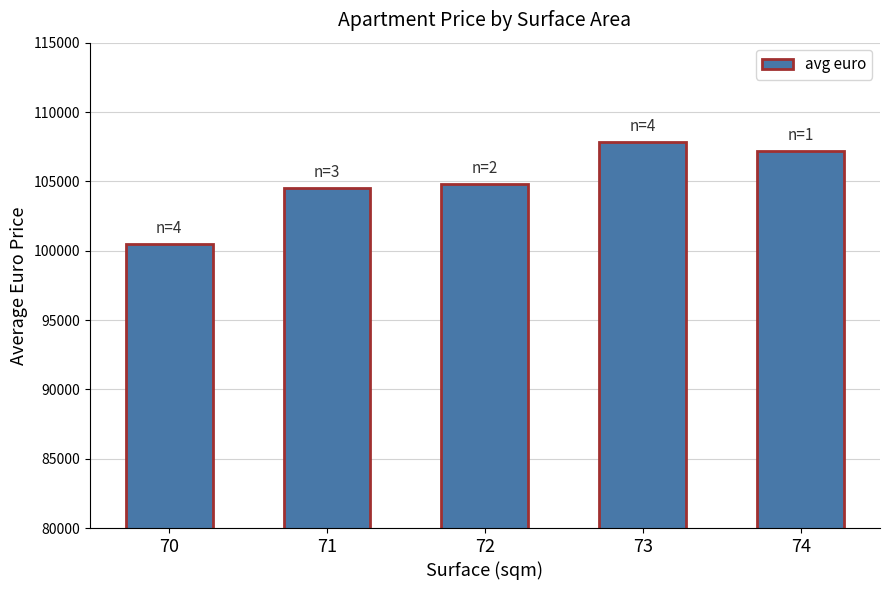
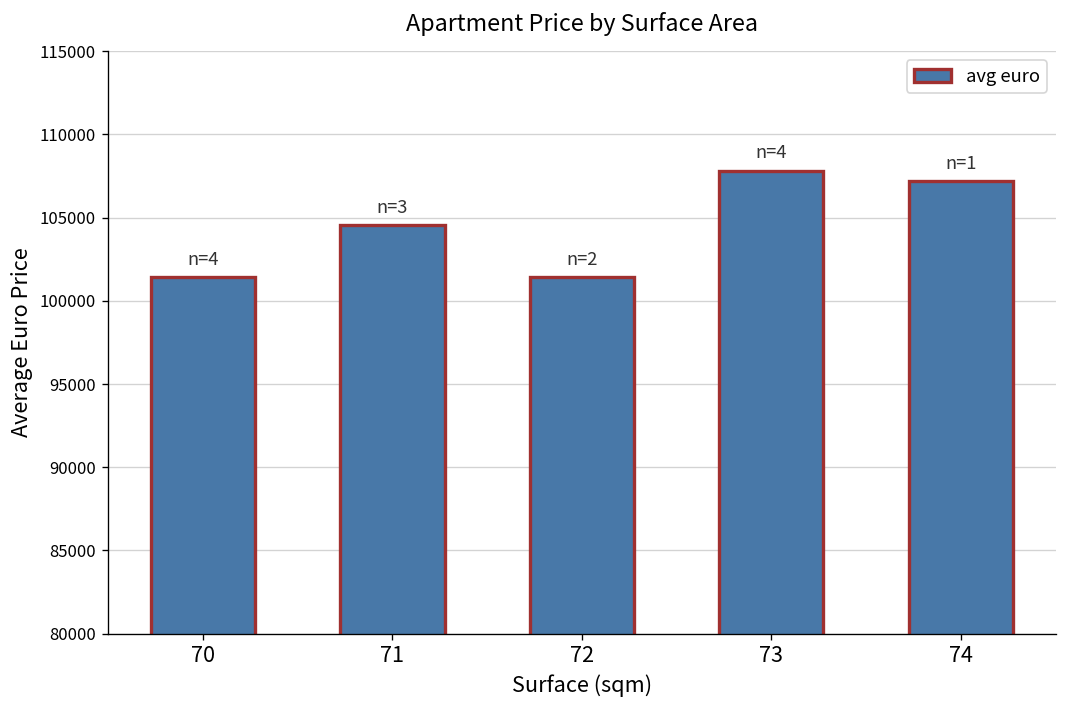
70: 100500 -> 101400
72: 104800 -> 101400
